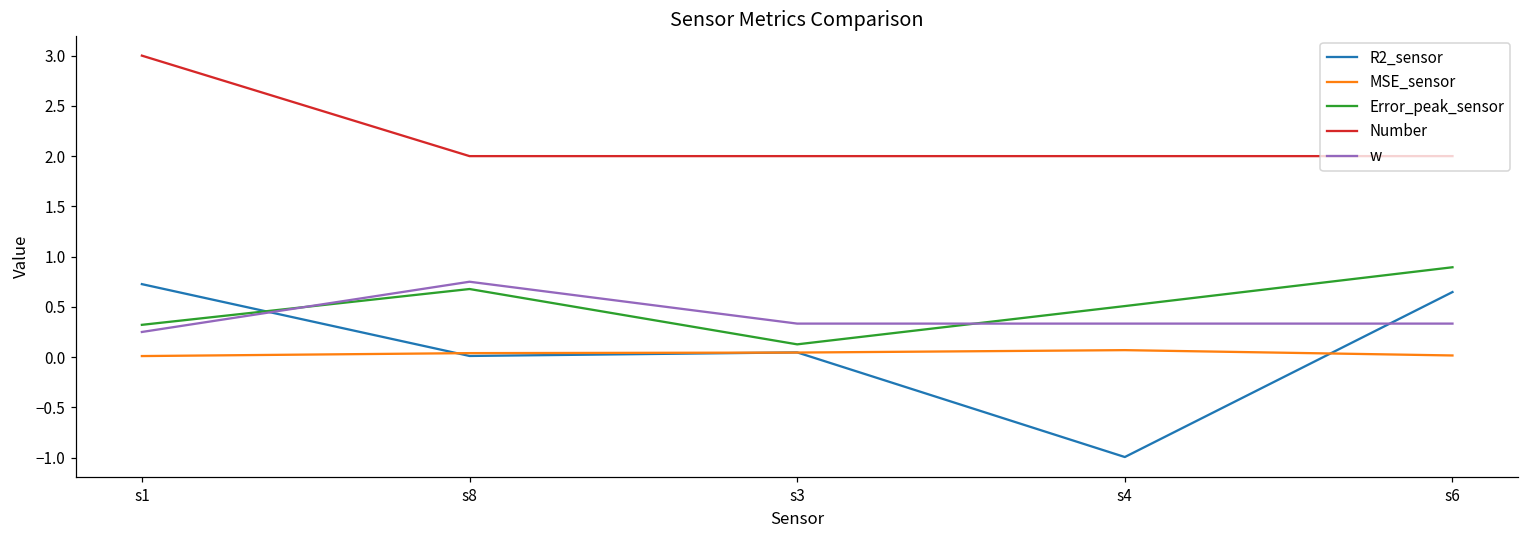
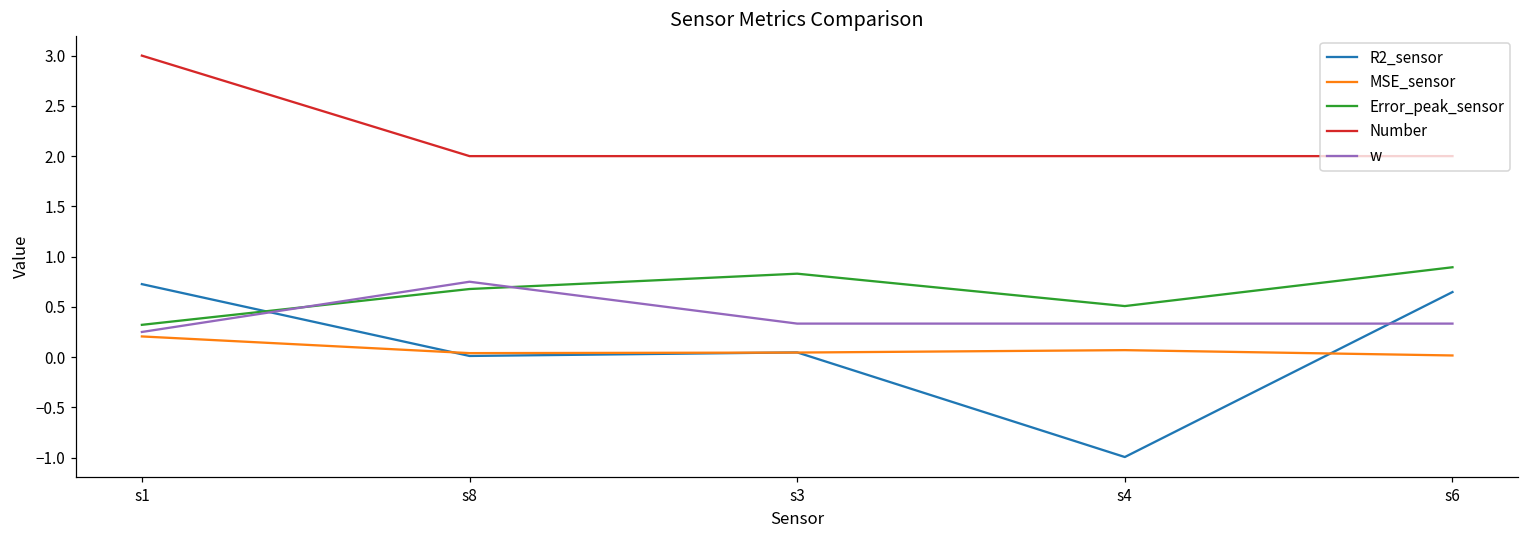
MSE_sensor, s1: 0.0 -> 0.2
Error_peak_sensor, s3: 0.1 -> 0.8
